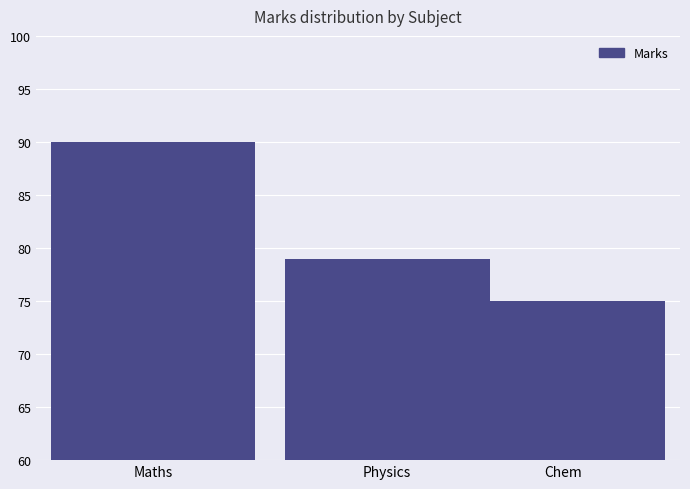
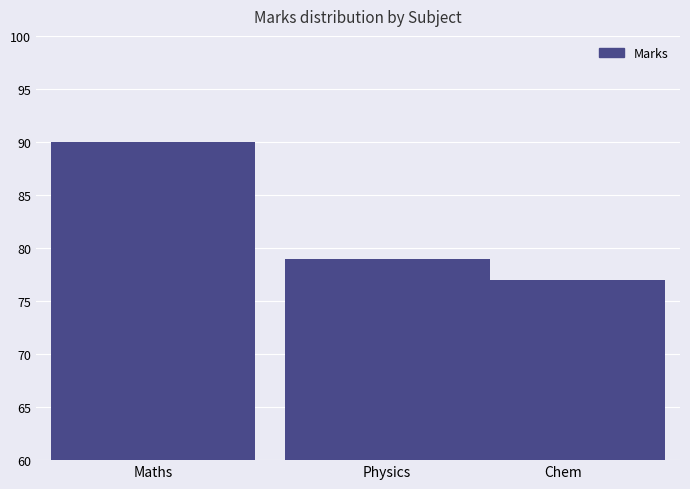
Chem: 75 -> 77
